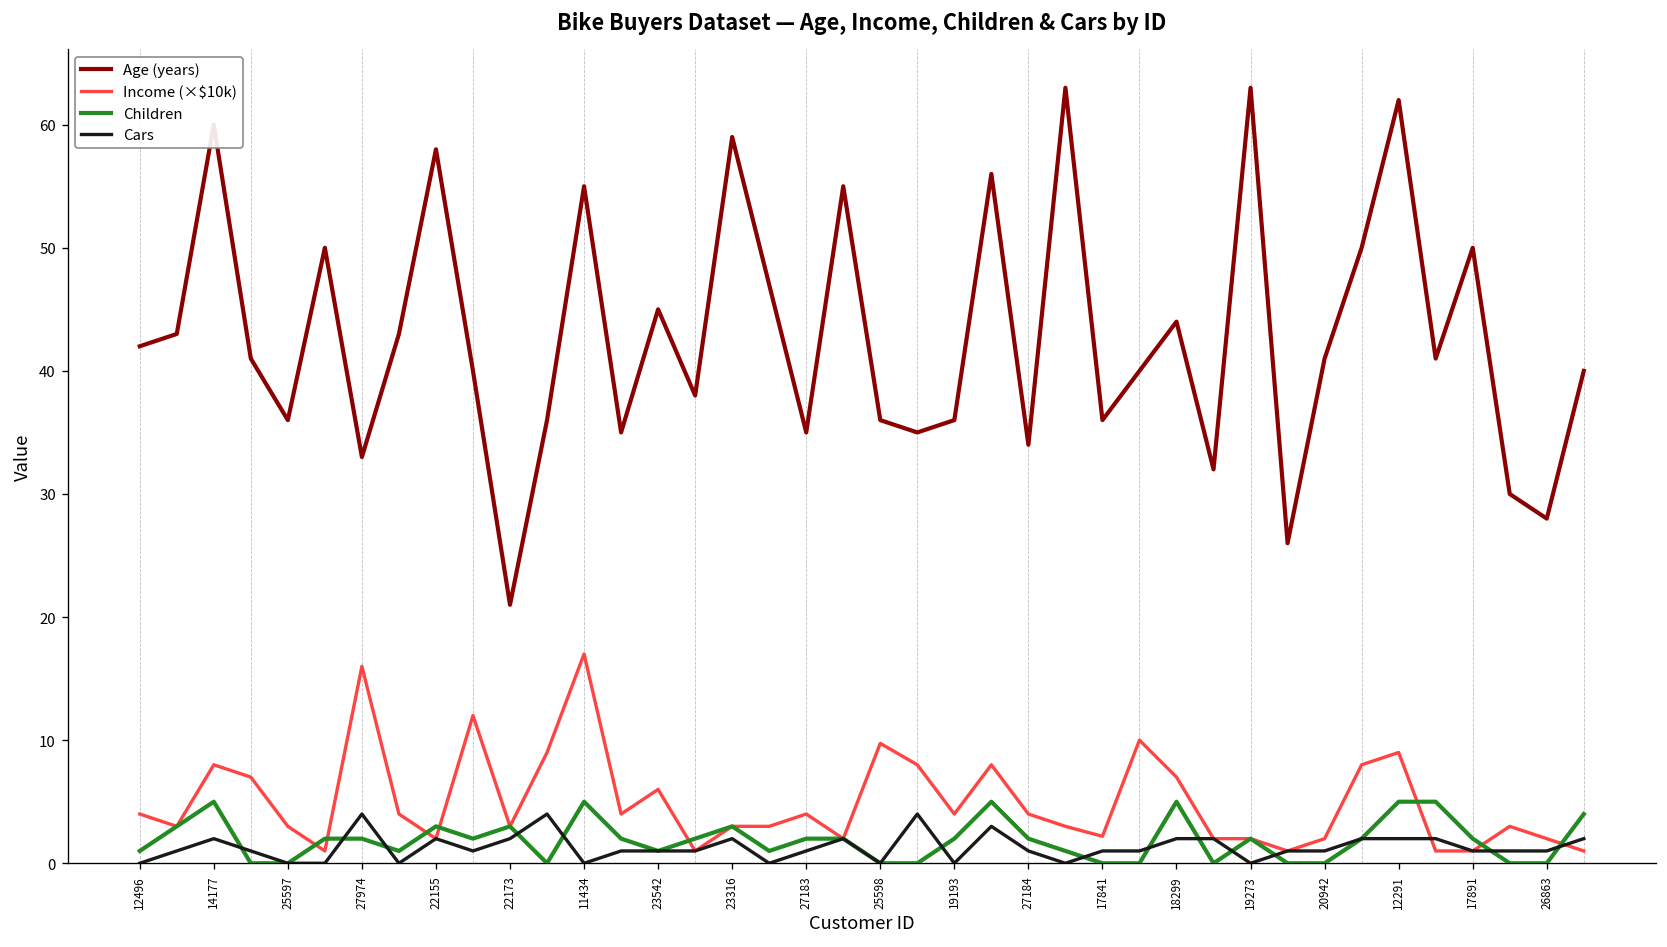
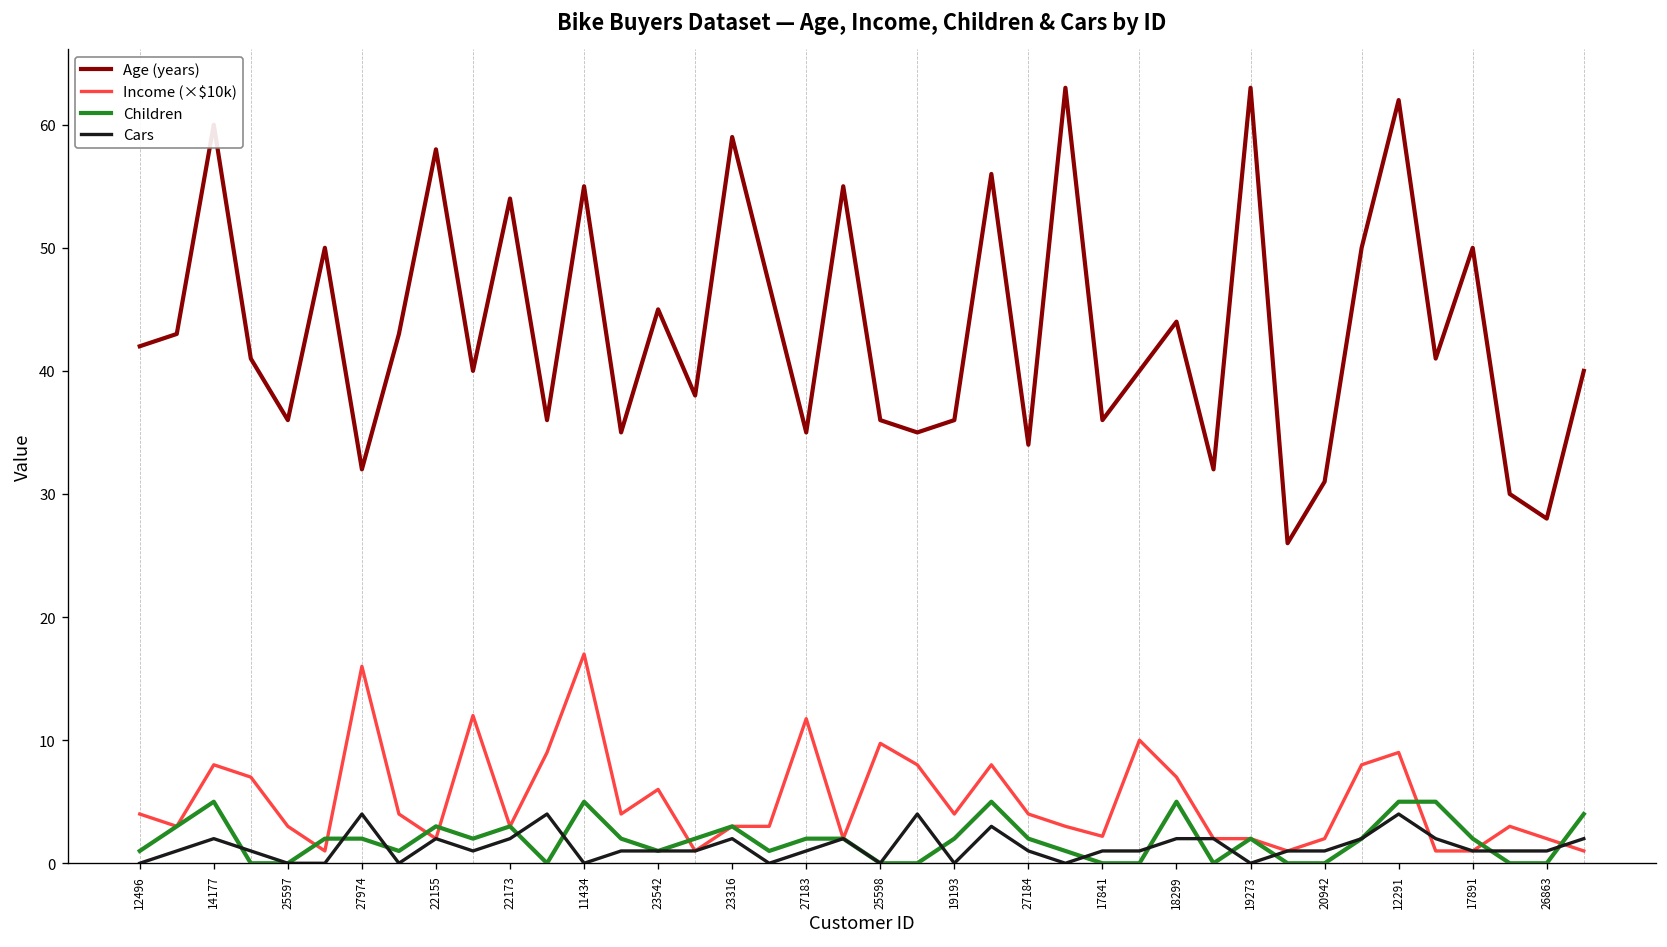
Age (years), 27974: 33 -> 32
Age (years), 22173: 21 -> 54
Income (×$10k), 27183: 4.0 -> 11.7
Age (years), 20942: 41 -> 31
Cars, 12291: 2 -> 4
